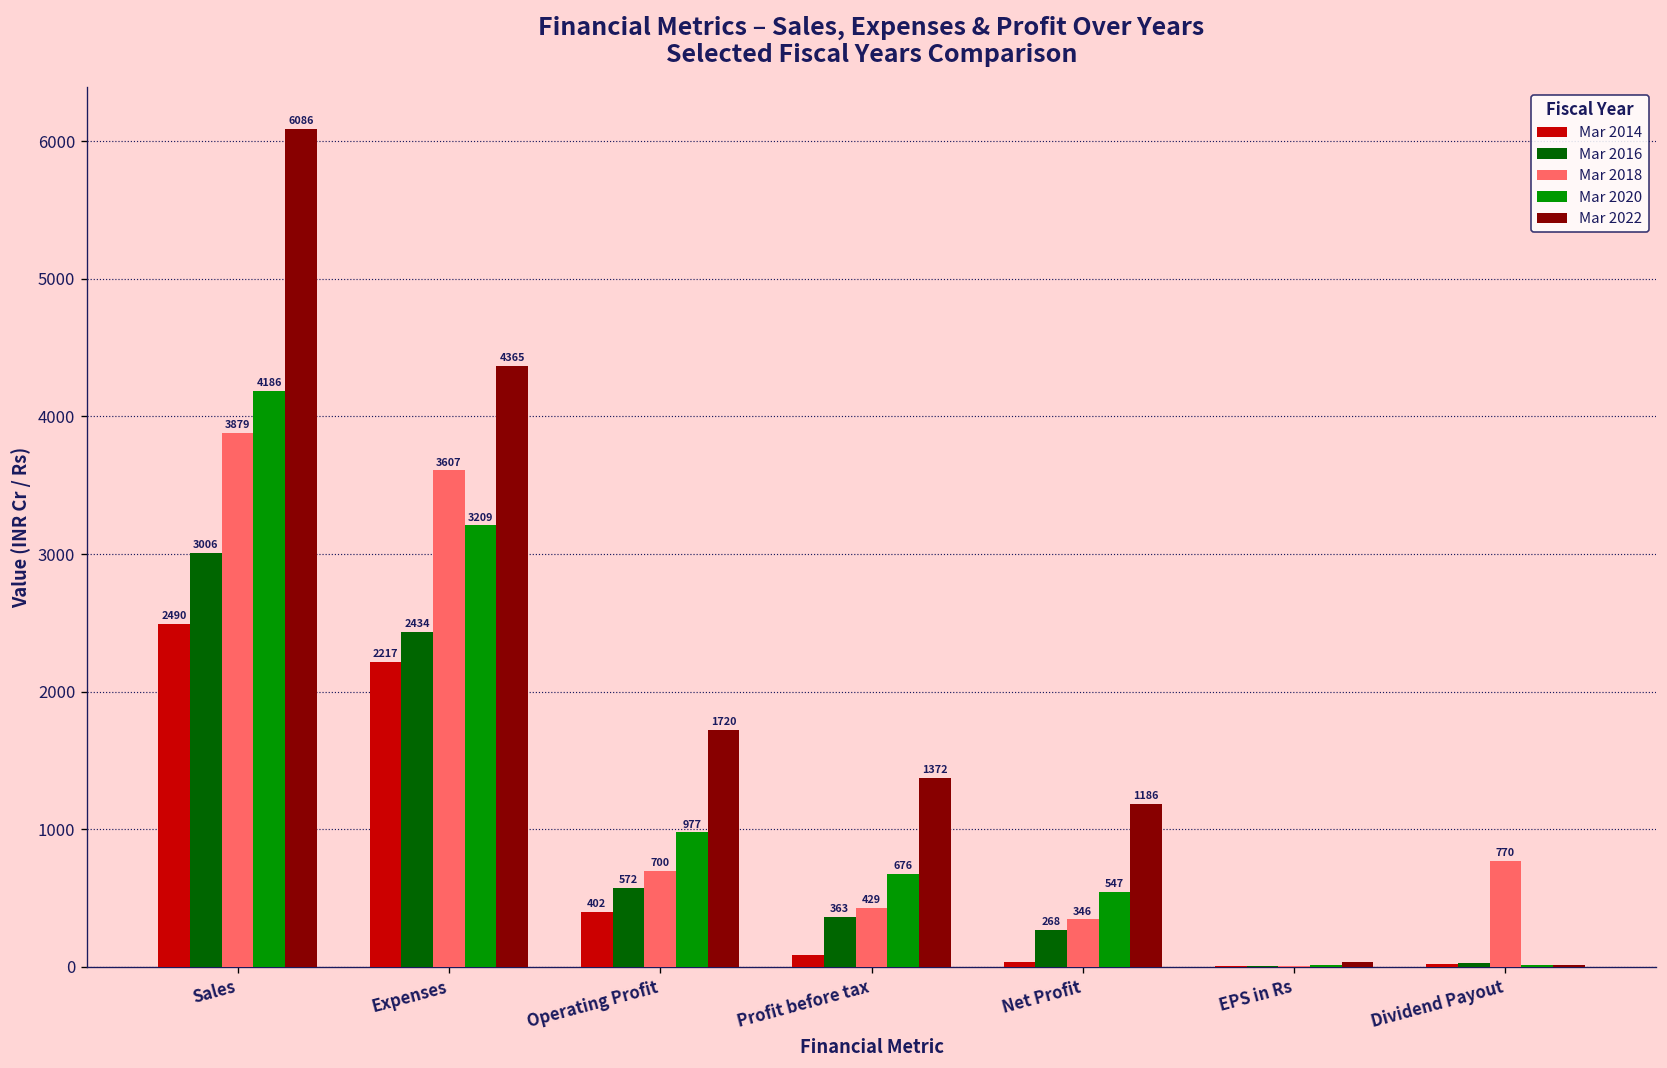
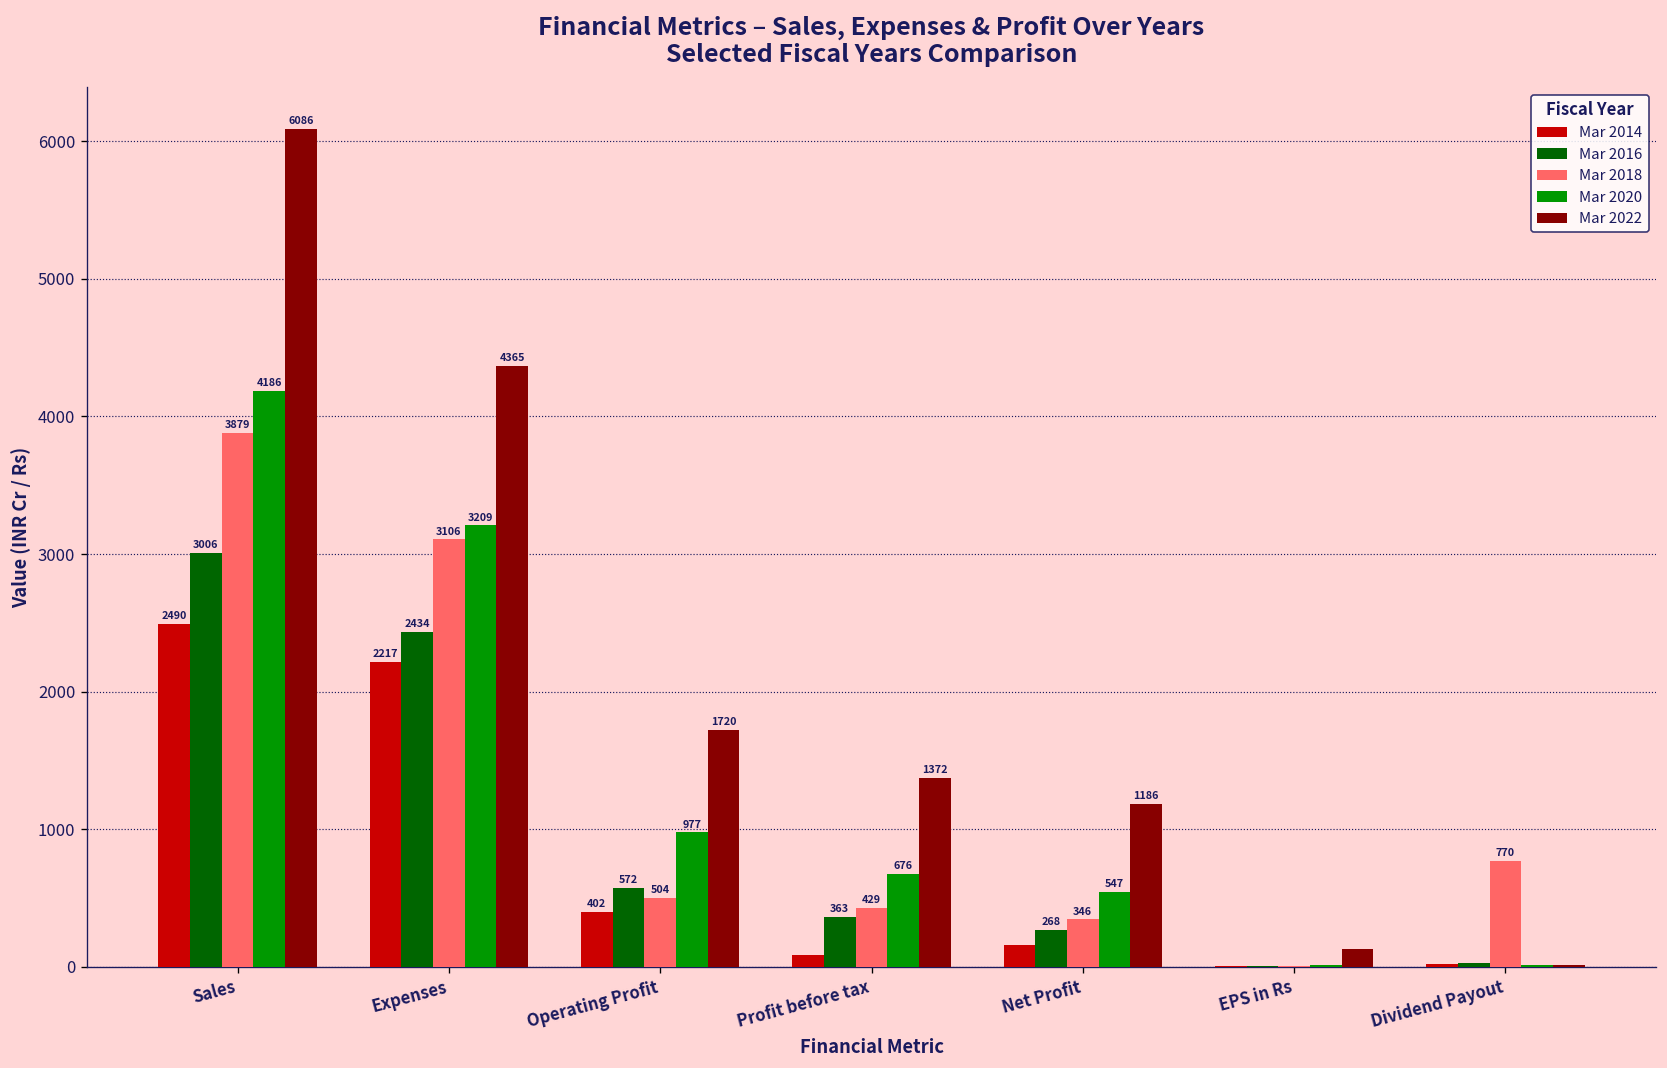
Mar 2018, Expenses: 3607 -> 3106
Mar 2018, Operating Profit: 700 -> 504
Mar 2014, Net Profit: 40 -> 160
Mar 2022, EPS in Rs: 30 -> 130
